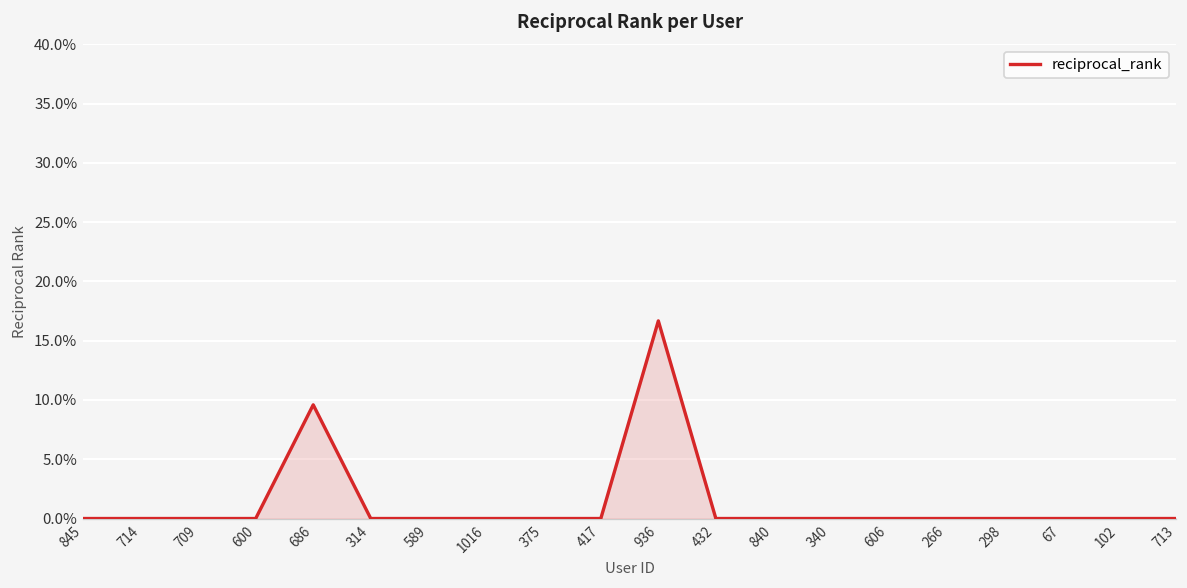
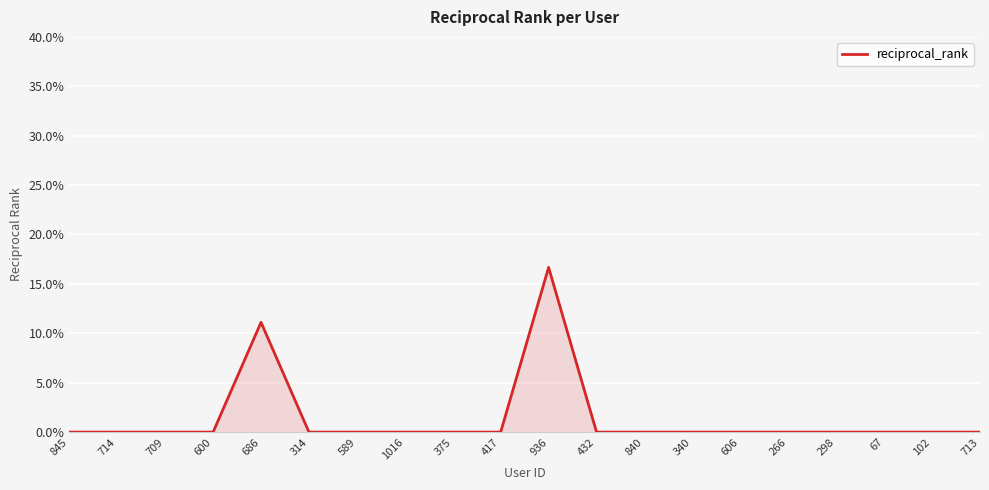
686: 10% -> 11%
